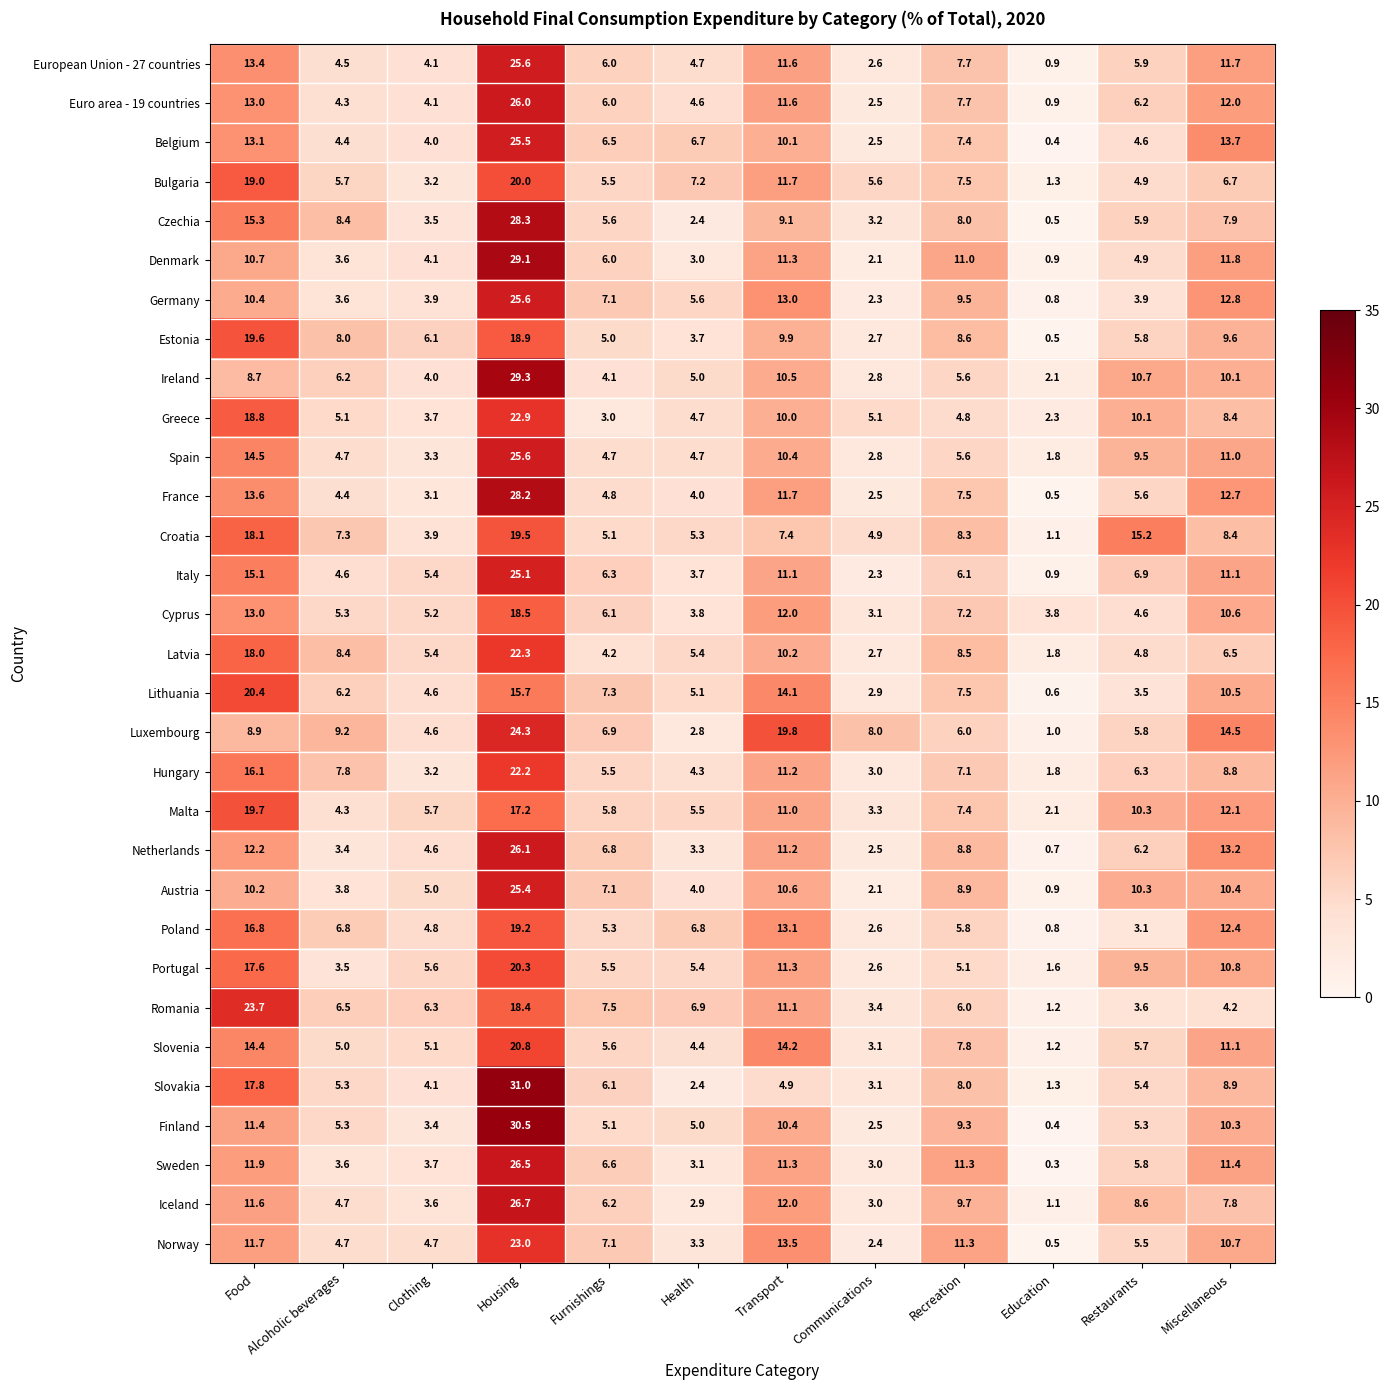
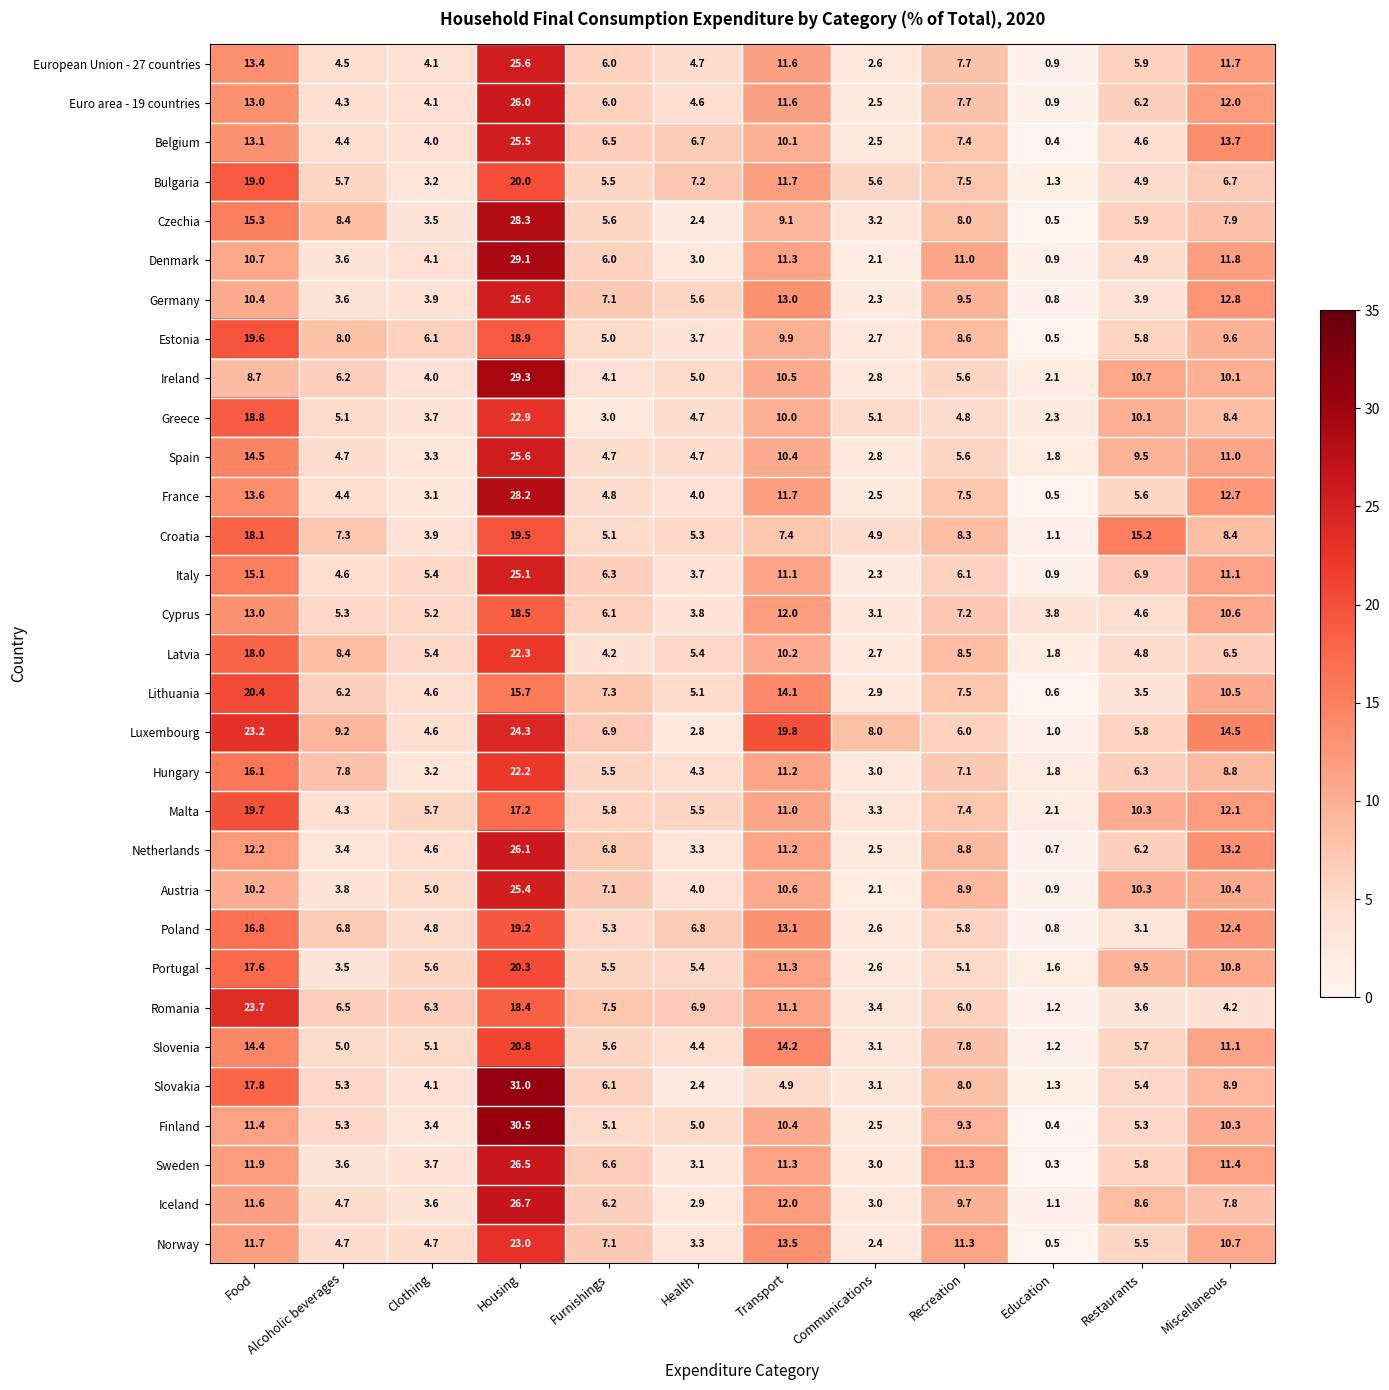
Luxembourg, Food: 8.9 -> 23.2
